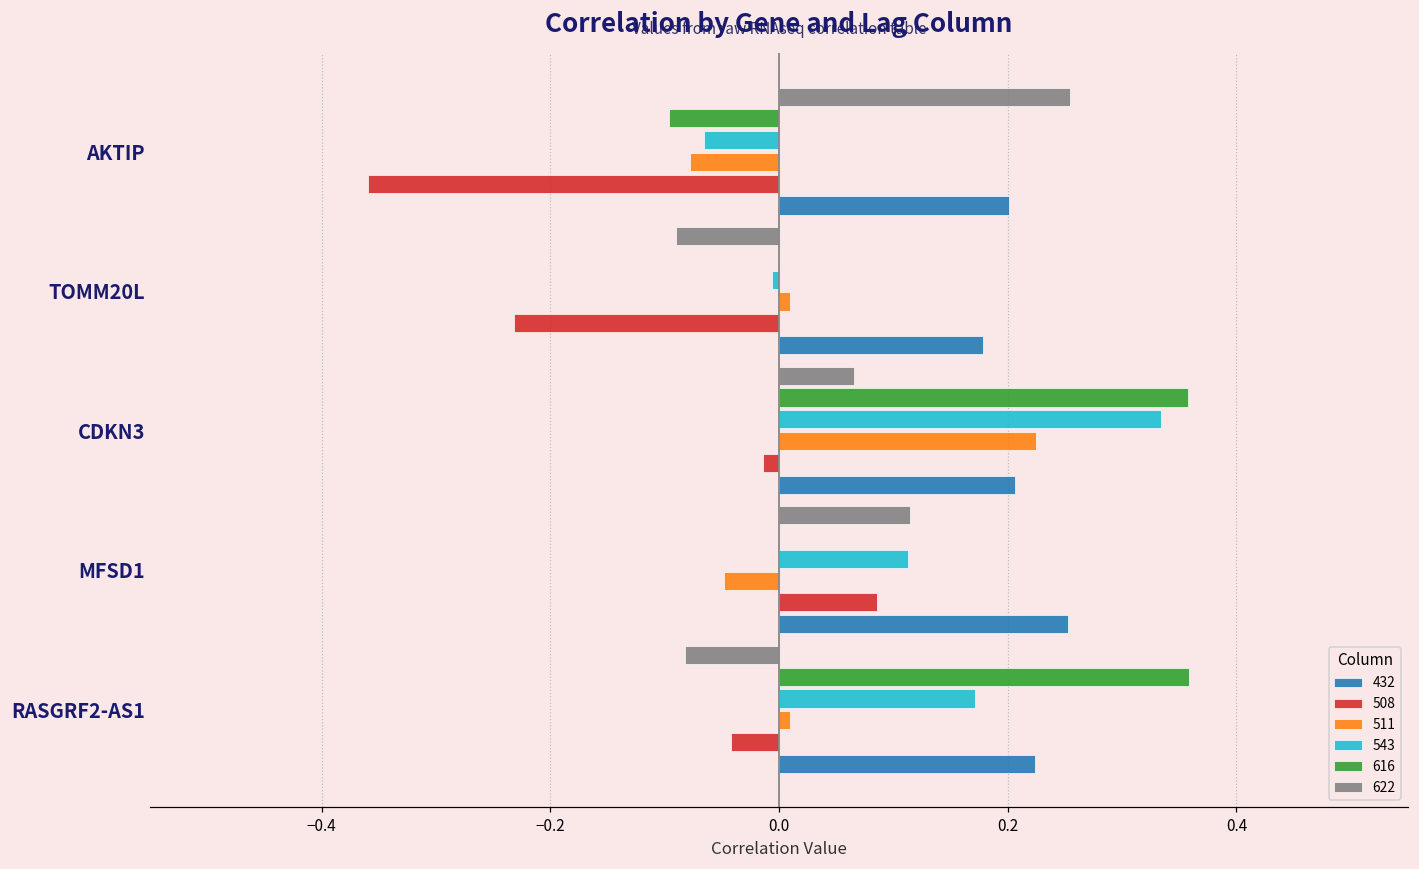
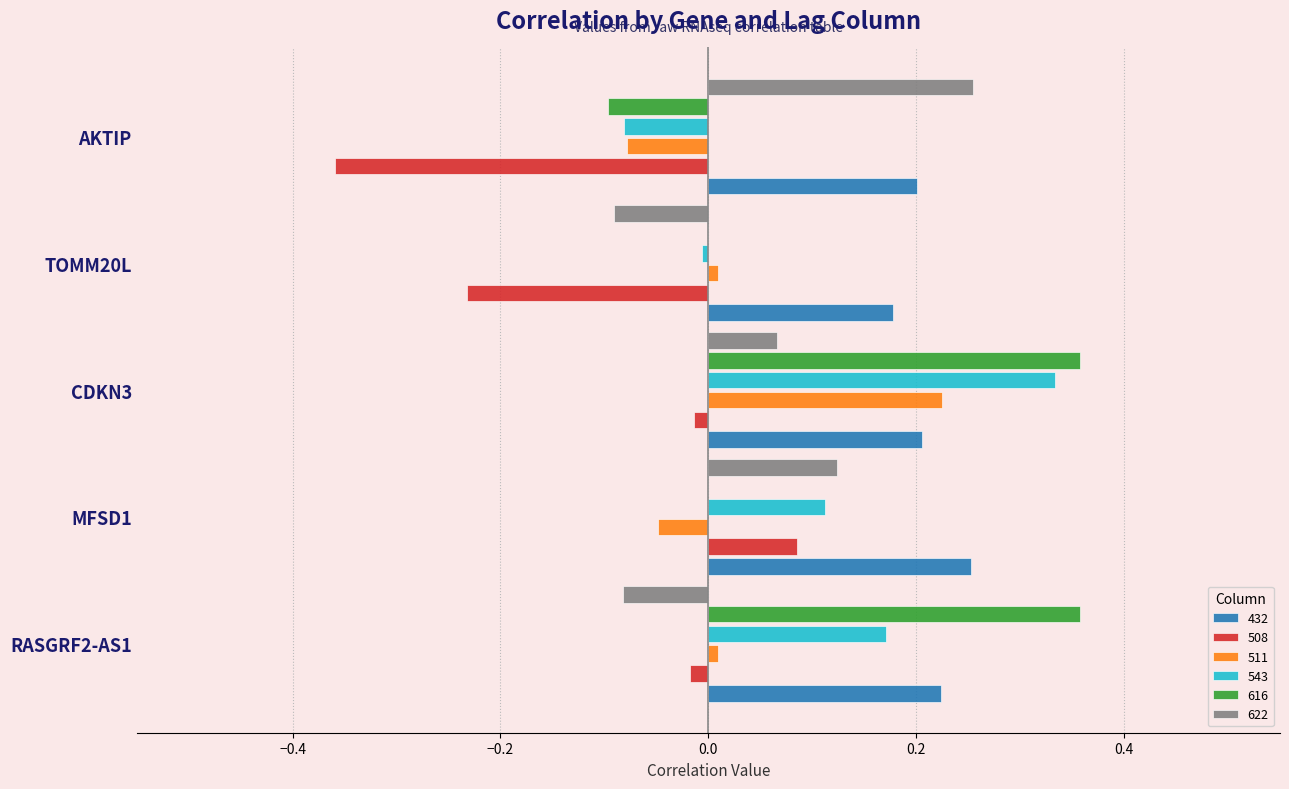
543, AKTIP: -0.066 -> -0.081
622, MFSD1: 0.115 -> 0.124
508, RASGRF2-AS1: -0.042 -> -0.018
